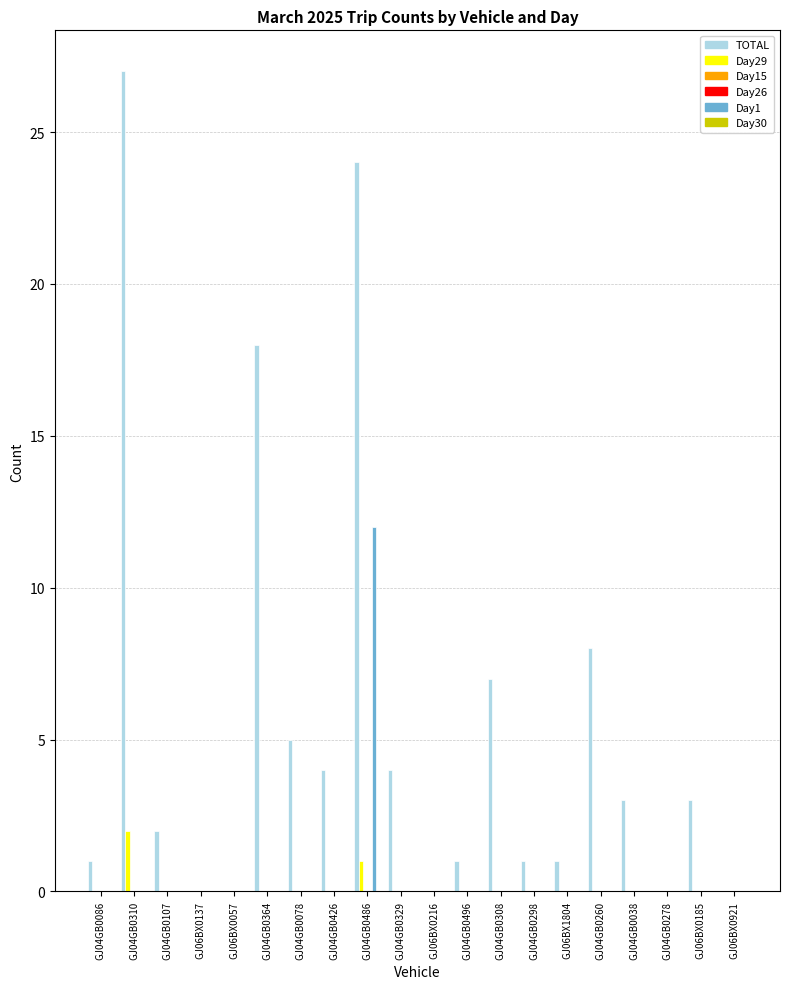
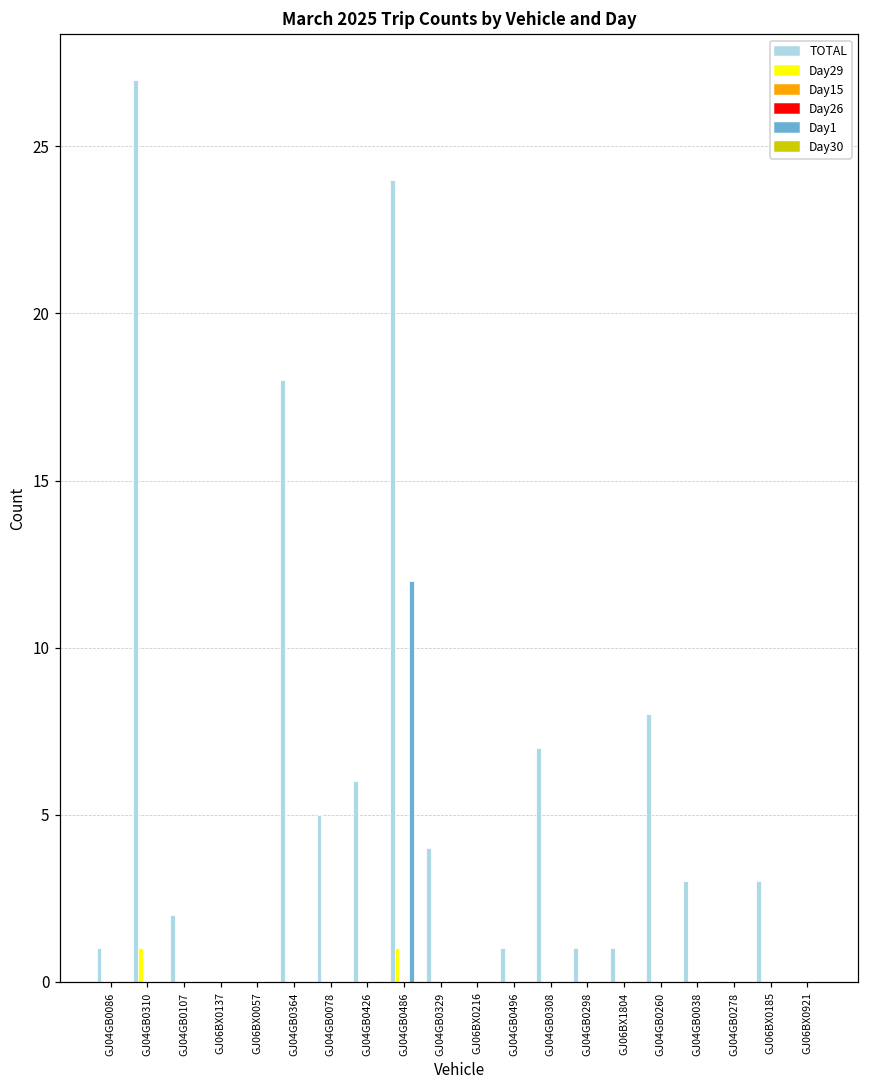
Day29, GJ04GB0310: 2 -> 1
TOTAL, GJ04GB0426: 4 -> 6
